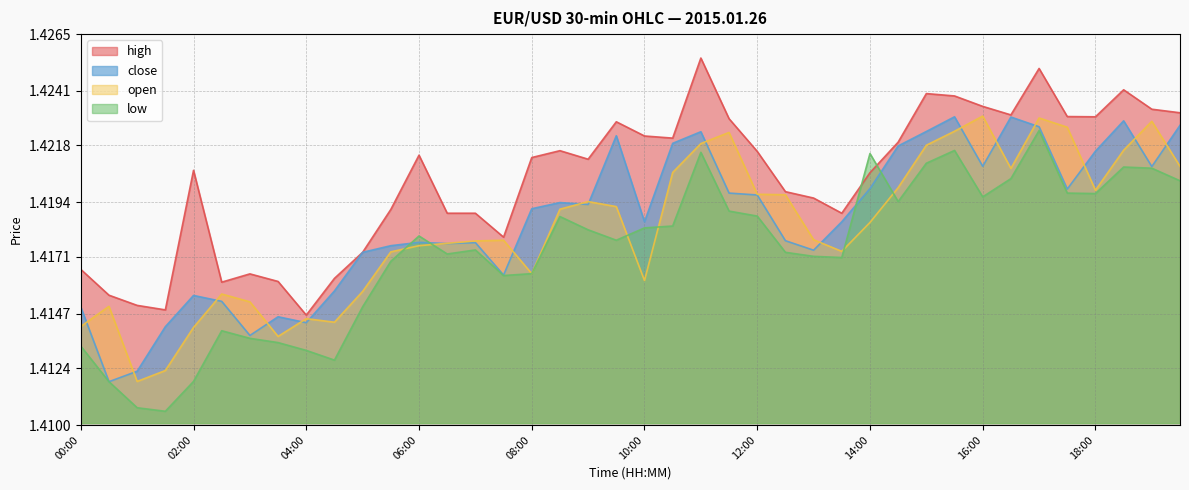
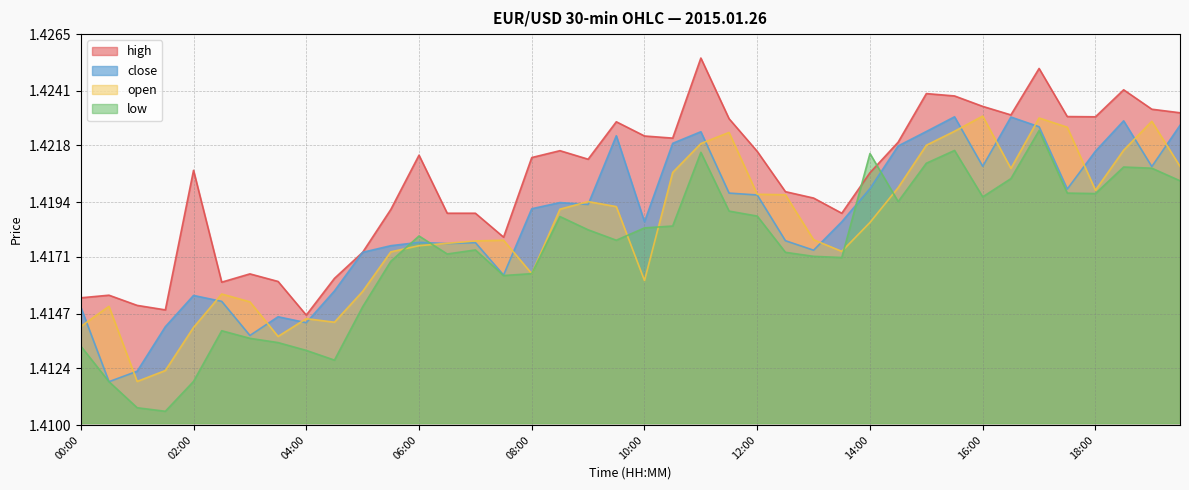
high, 00:00: 1.4166 -> 1.4154
